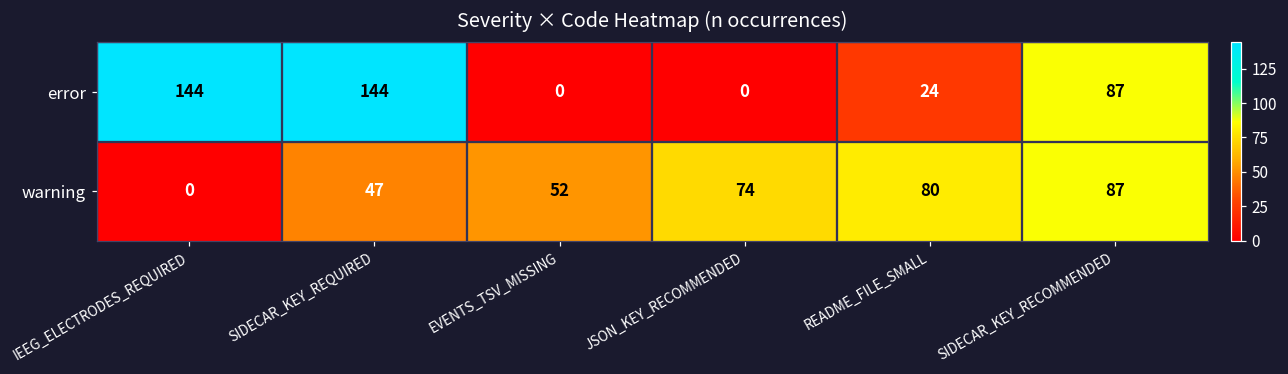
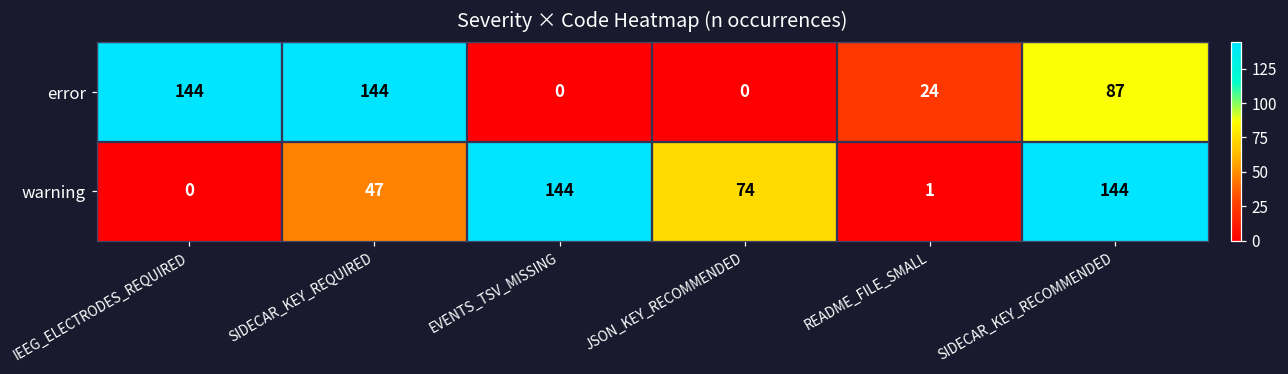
warning, EVENTS_TSV_MISSING: 52 -> 144
warning, README_FILE_SMALL: 80 -> 1
warning, SIDECAR_KEY_RECOMMENDED: 87 -> 144
